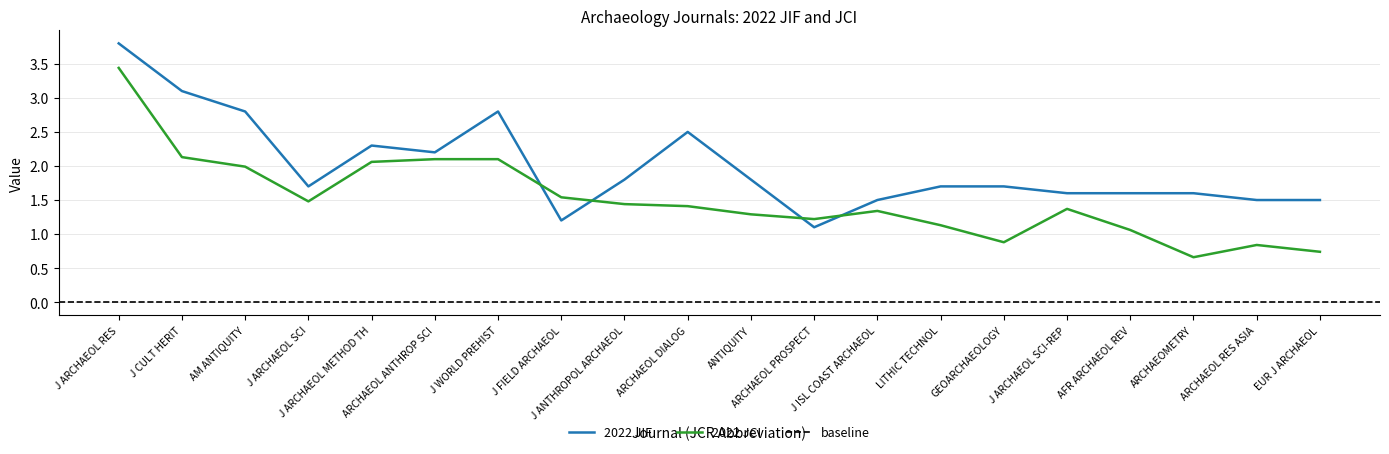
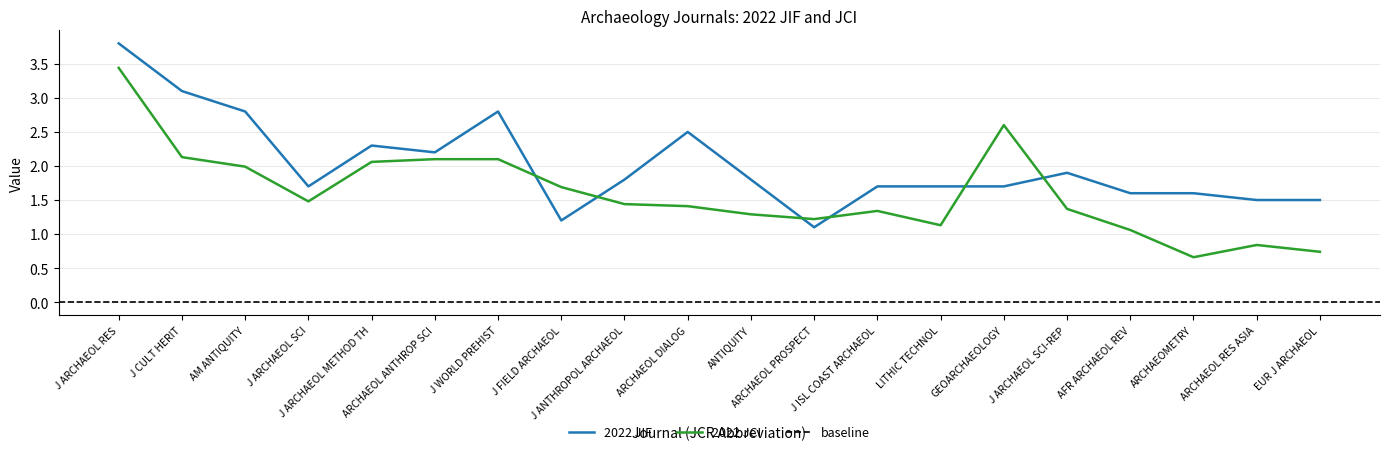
2022 JCI, J FIELD ARCHAEOL: 1.5 -> 1.7
2022 JIF, J ISL COAST ARCHAEOL: 1.5 -> 1.7
2022 JCI, GEOARCHAEOLOGY: 0.9 -> 2.6
2022 JIF, J ARCHAEOL SCI-REP: 1.6 -> 1.9
